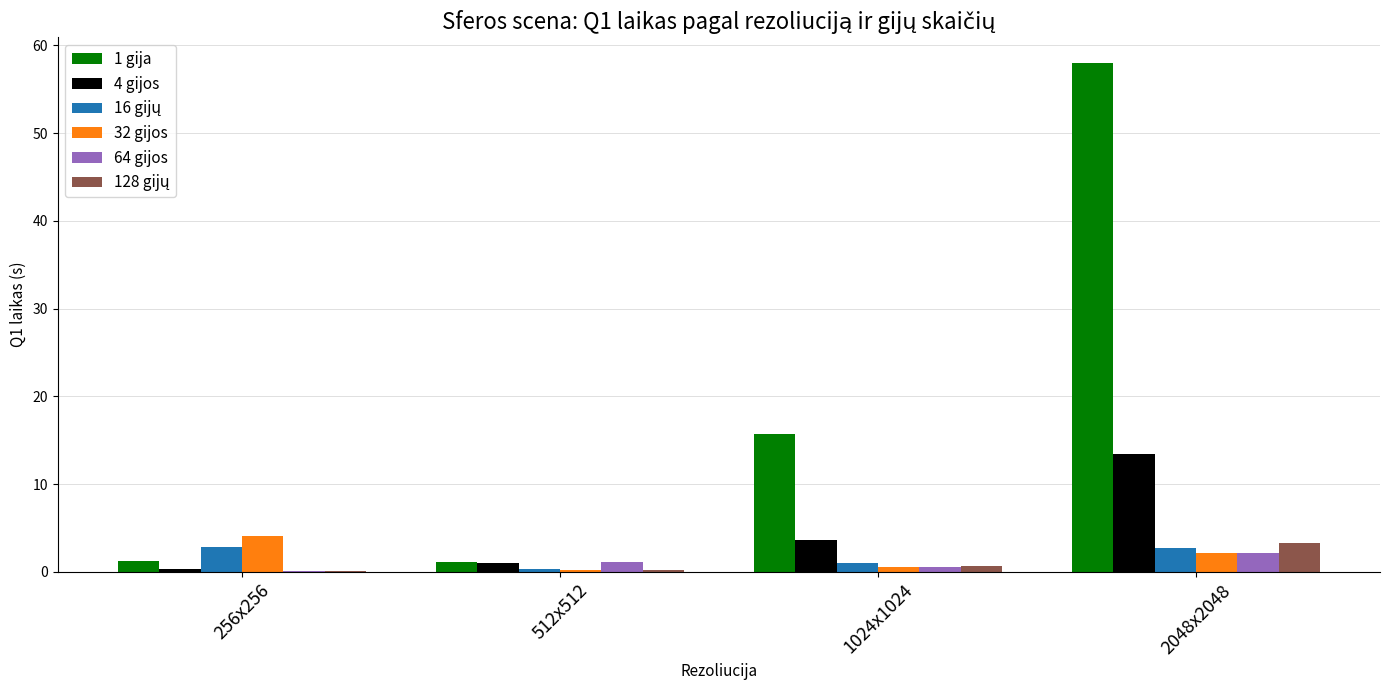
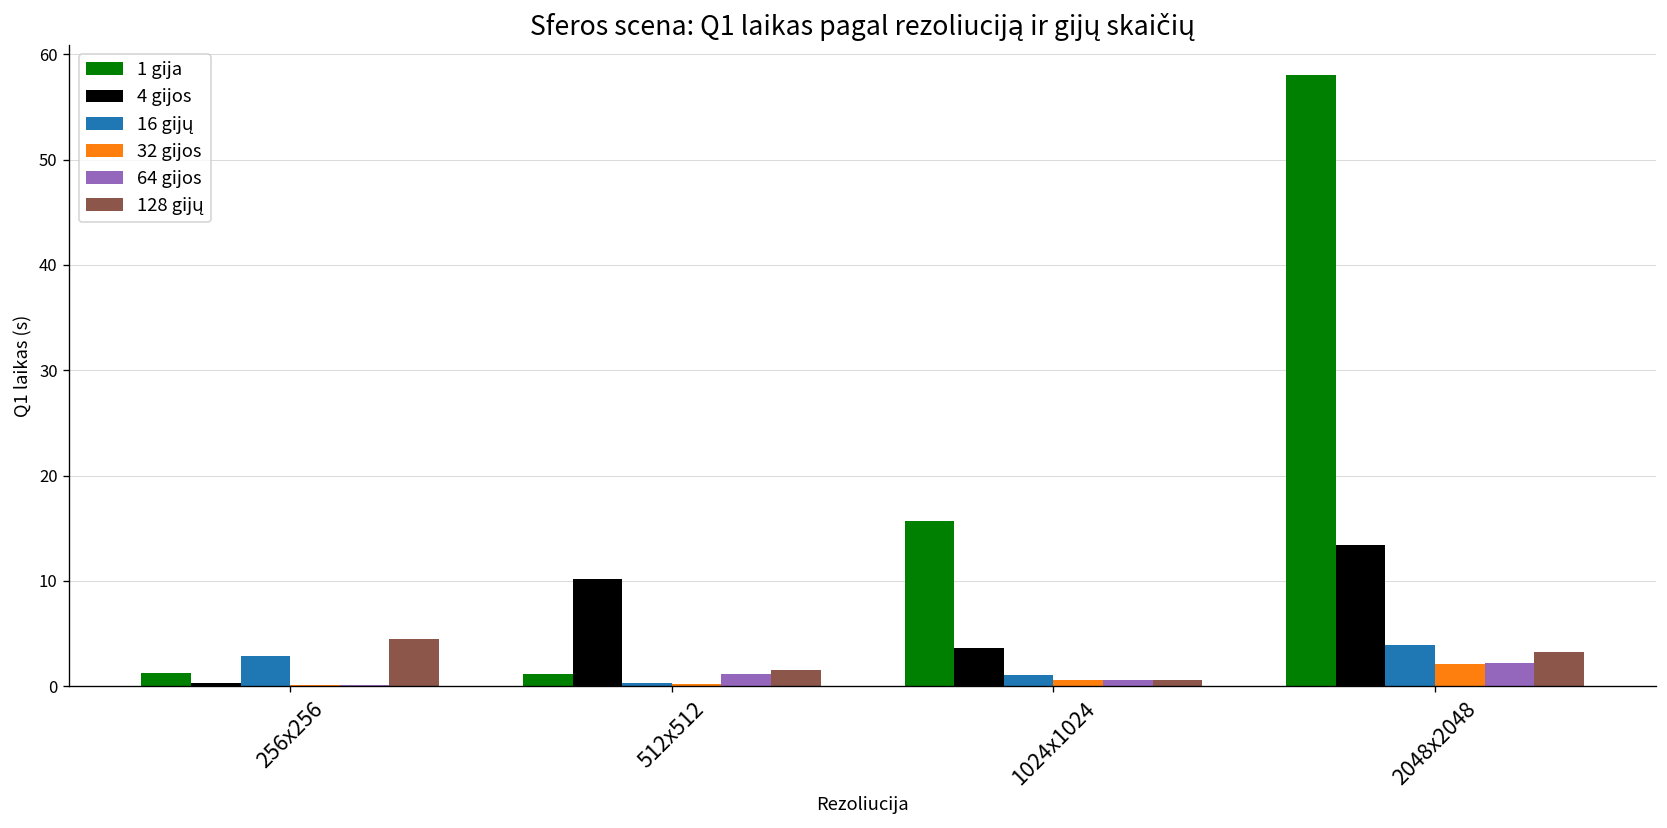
32 gijos, 256x256: 4 -> 0
128 gijų, 256x256: 0 -> 4
4 gijos, 512x512: 1 -> 10
128 gijų, 512x512: 0 -> 2
16 gijų, 2048x2048: 3 -> 4
